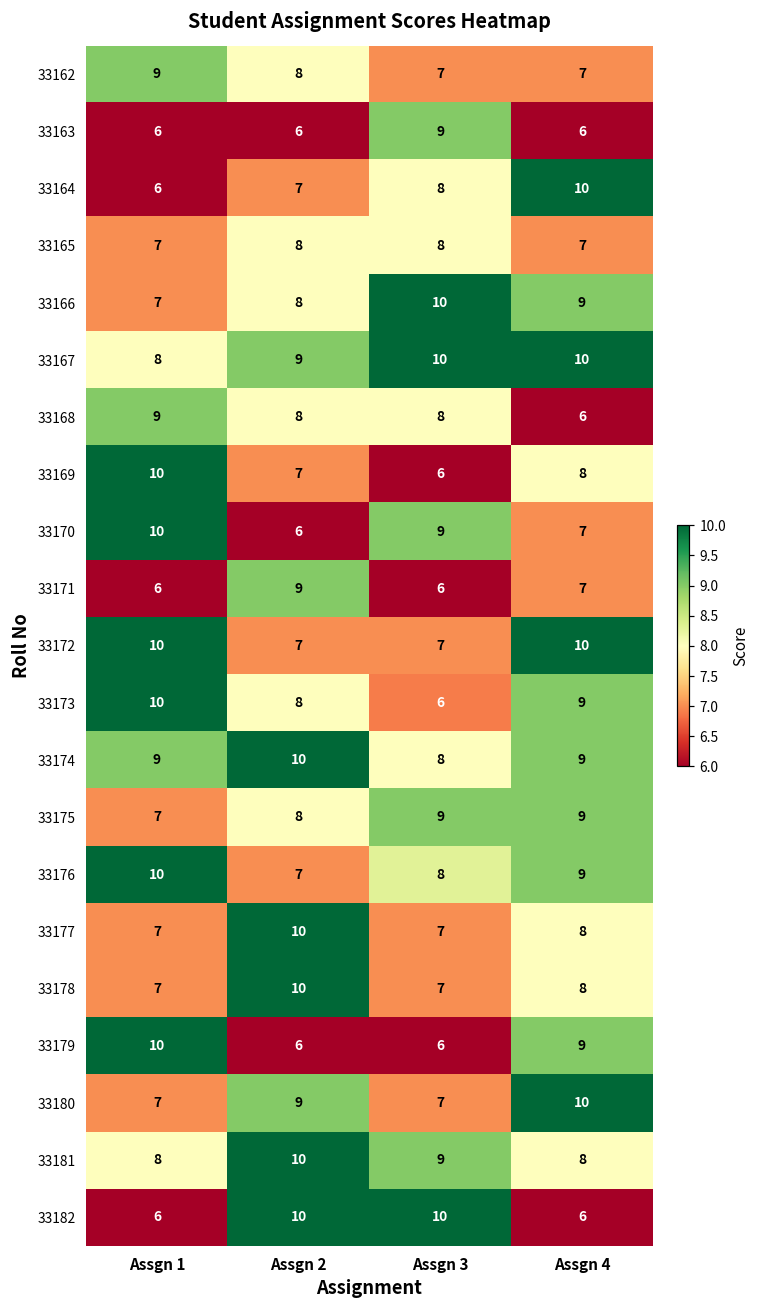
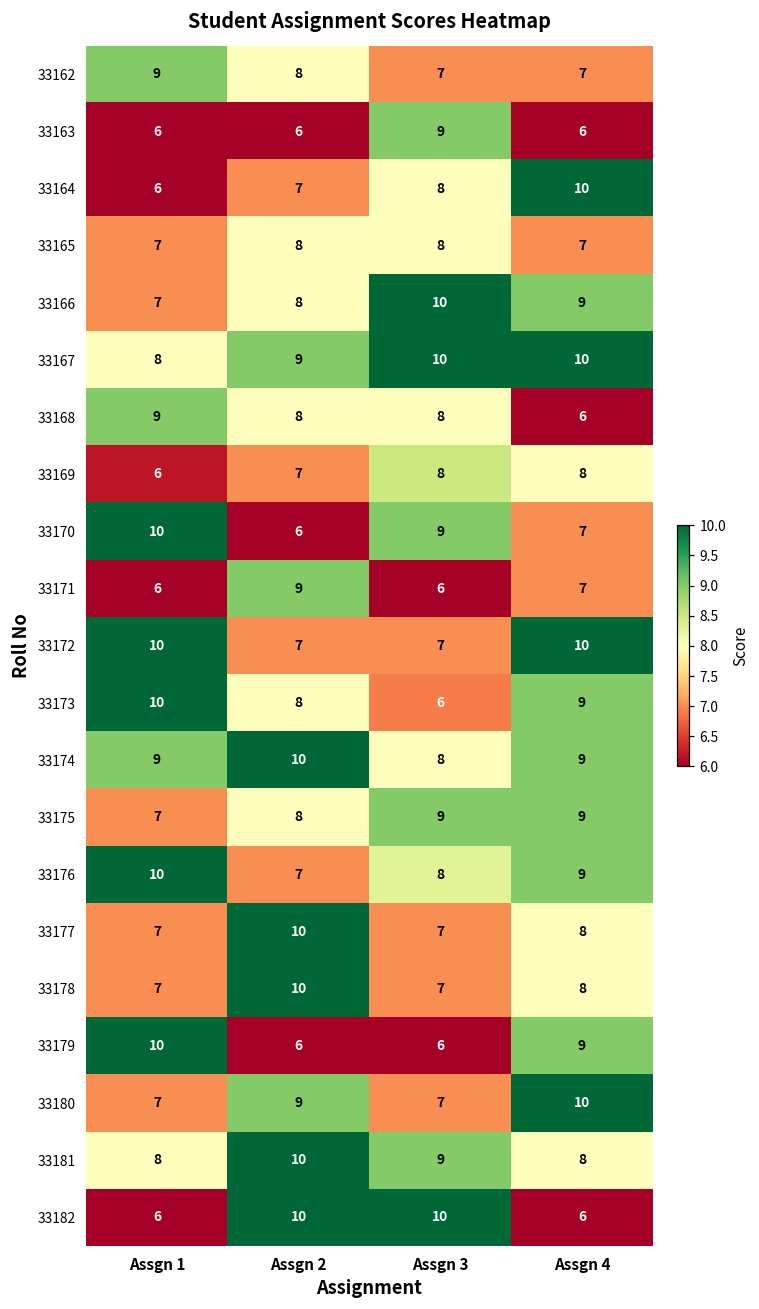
33169, Assgn 1: 10 -> 6
33169, Assgn 3: 6 -> 8
